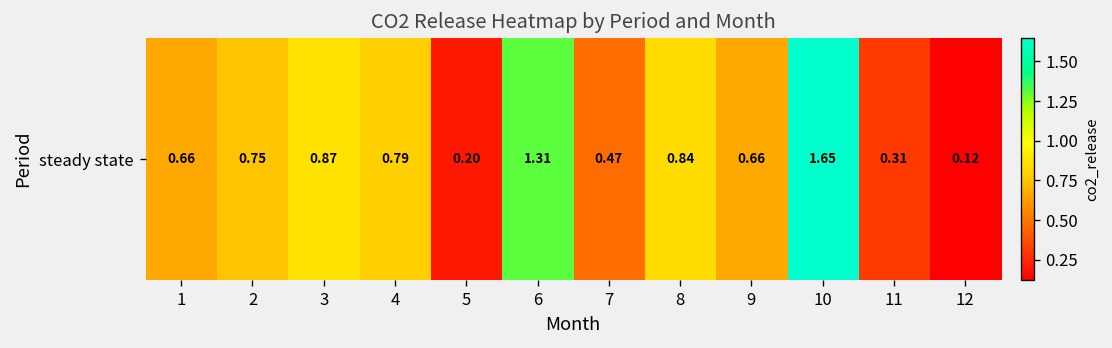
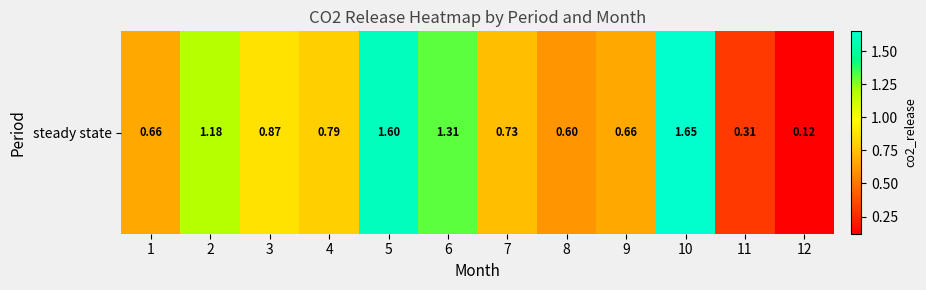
steady state, 2: 0.75 -> 1.18
steady state, 5: 0.20 -> 1.60
steady state, 7: 0.47 -> 0.73
steady state, 8: 0.84 -> 0.60
